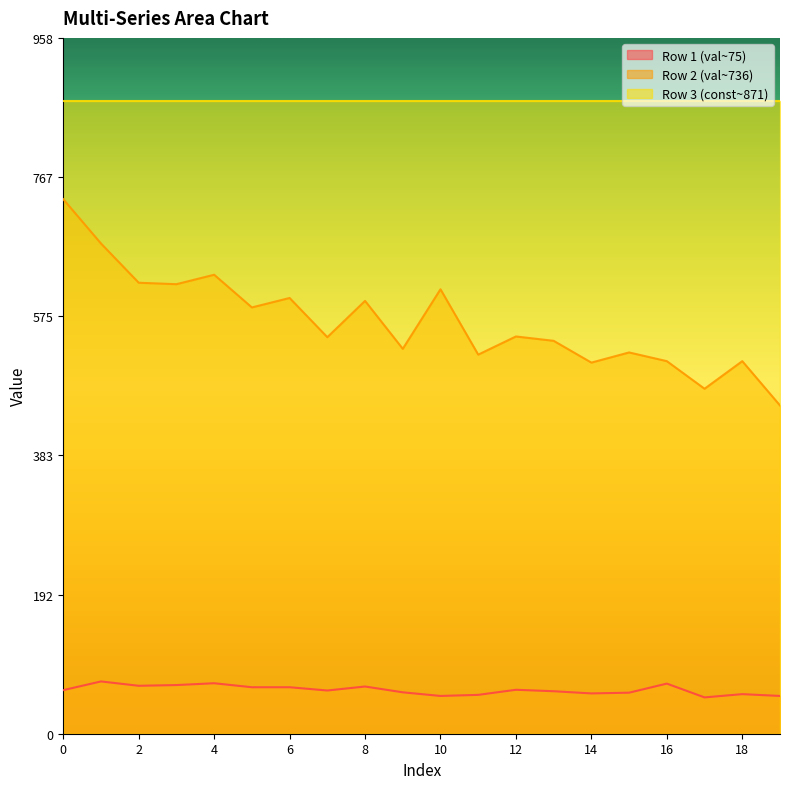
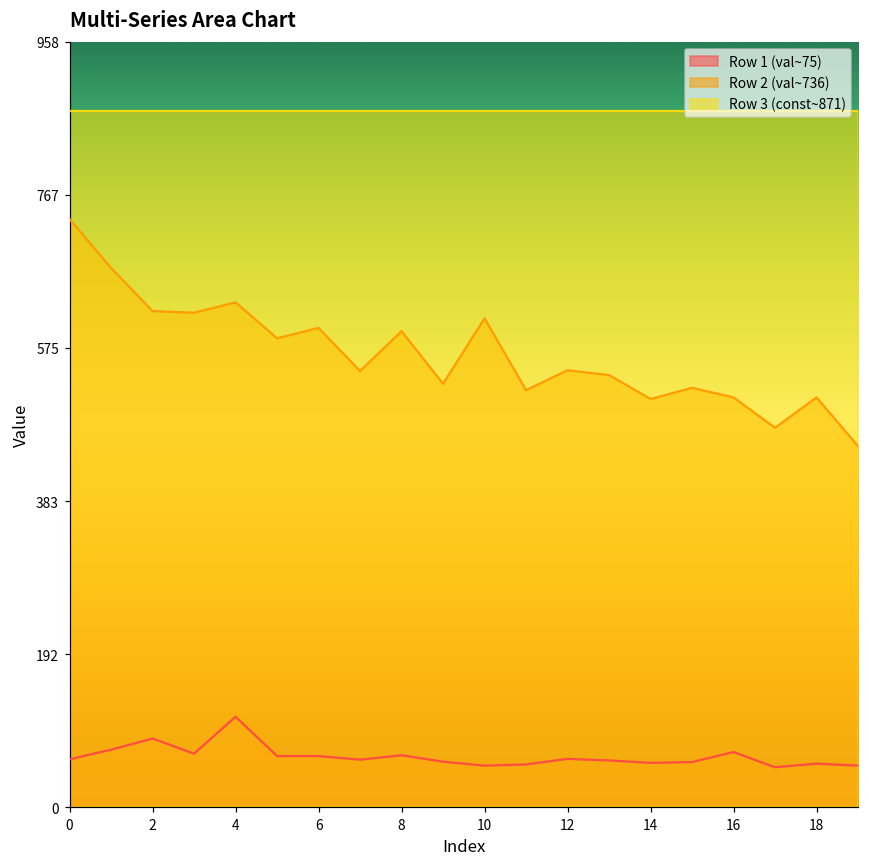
Row 1 (val~75), 2: 70 -> 90
Row 1 (val~75), 4: 70 -> 110
